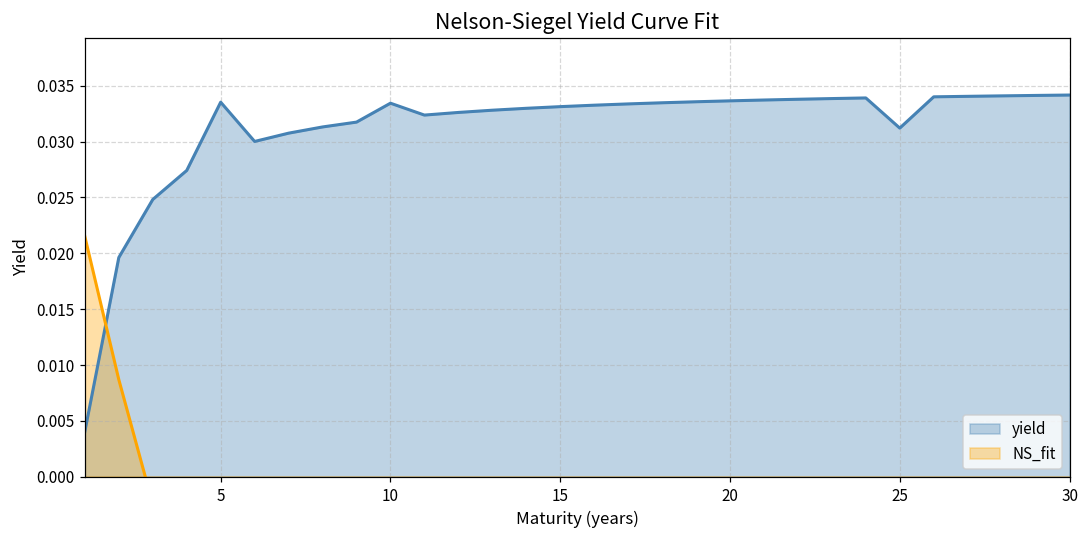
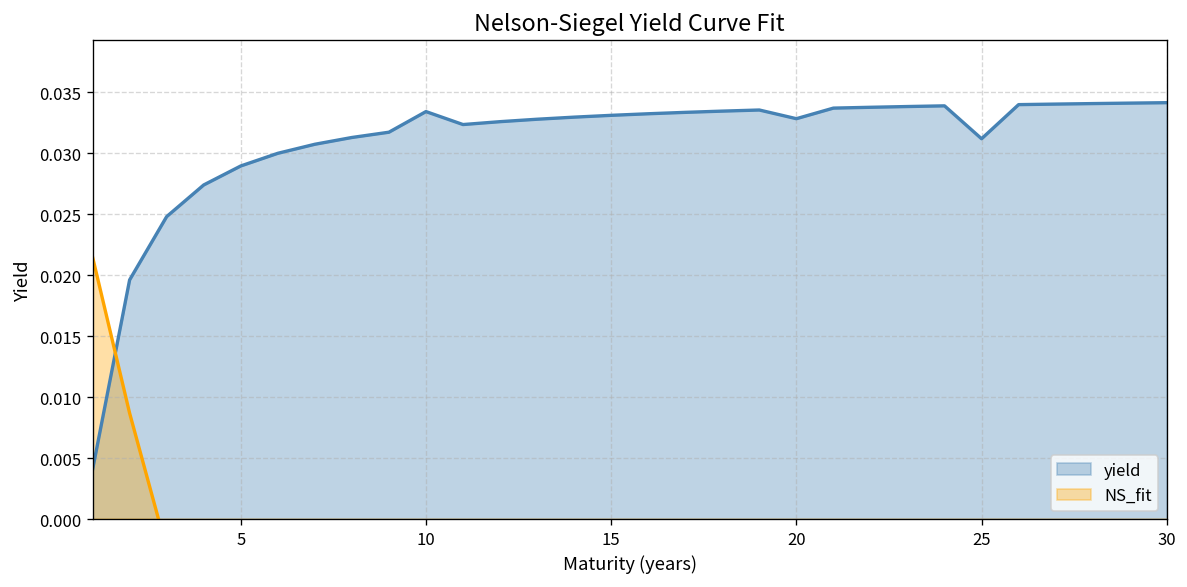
yield, 5: 0.0335 -> 0.0290
yield, 20: 0.0336 -> 0.0328
